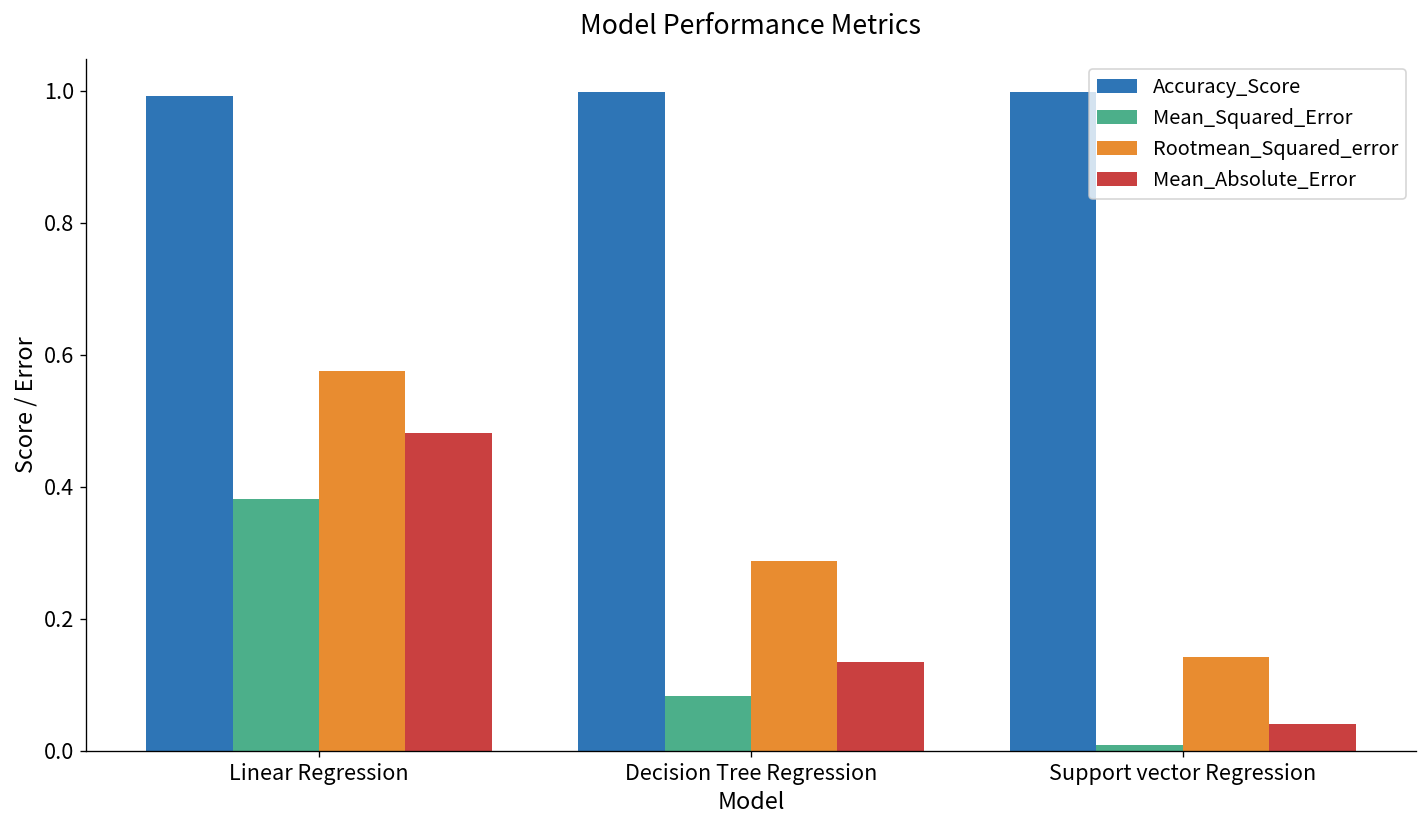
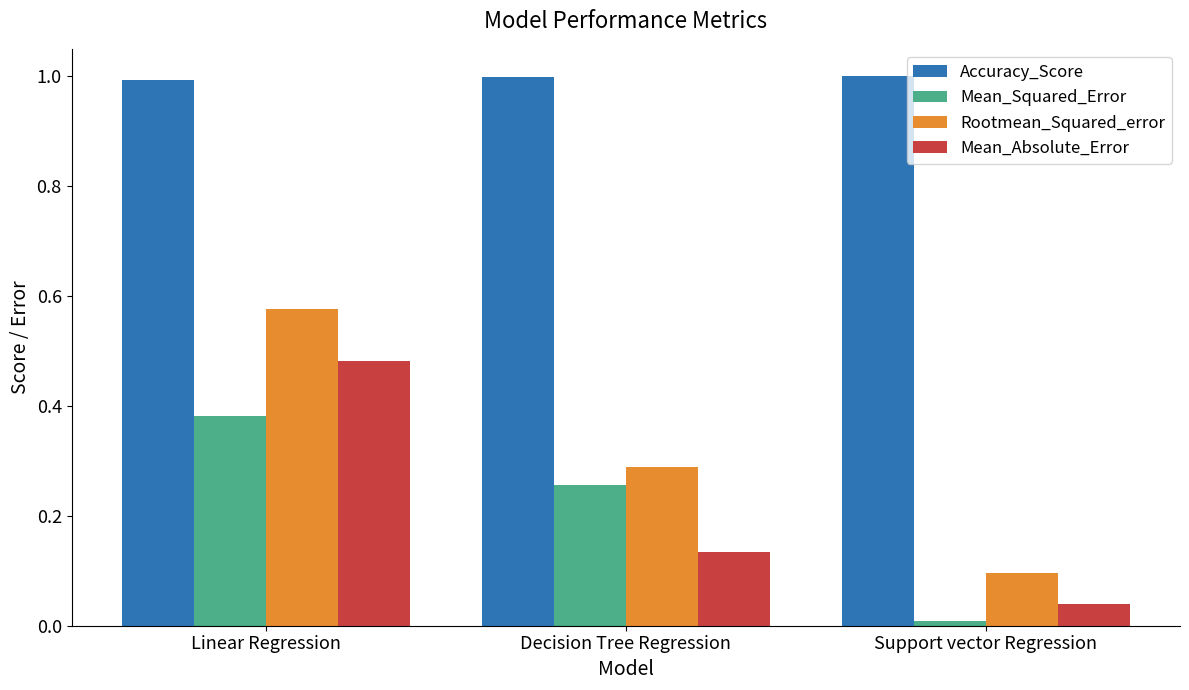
Mean_Squared_Error, Decision Tree Regression: 0.08 -> 0.26
Rootmean_Squared_error, Support vector Regression: 0.14 -> 0.10
